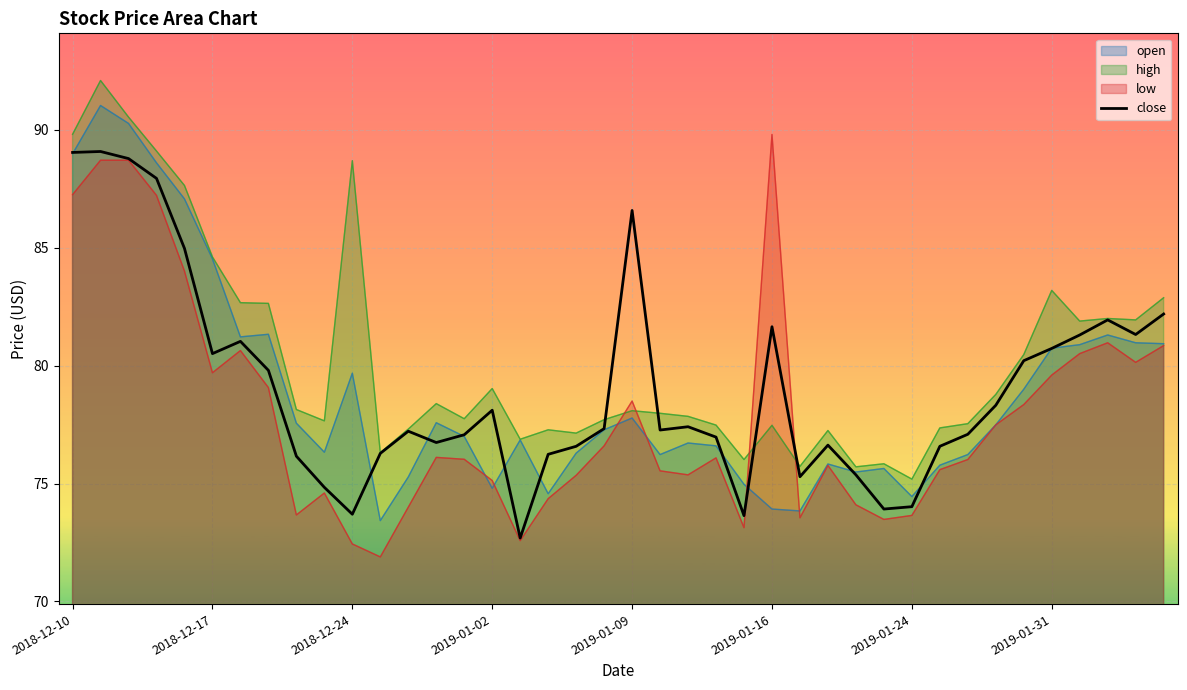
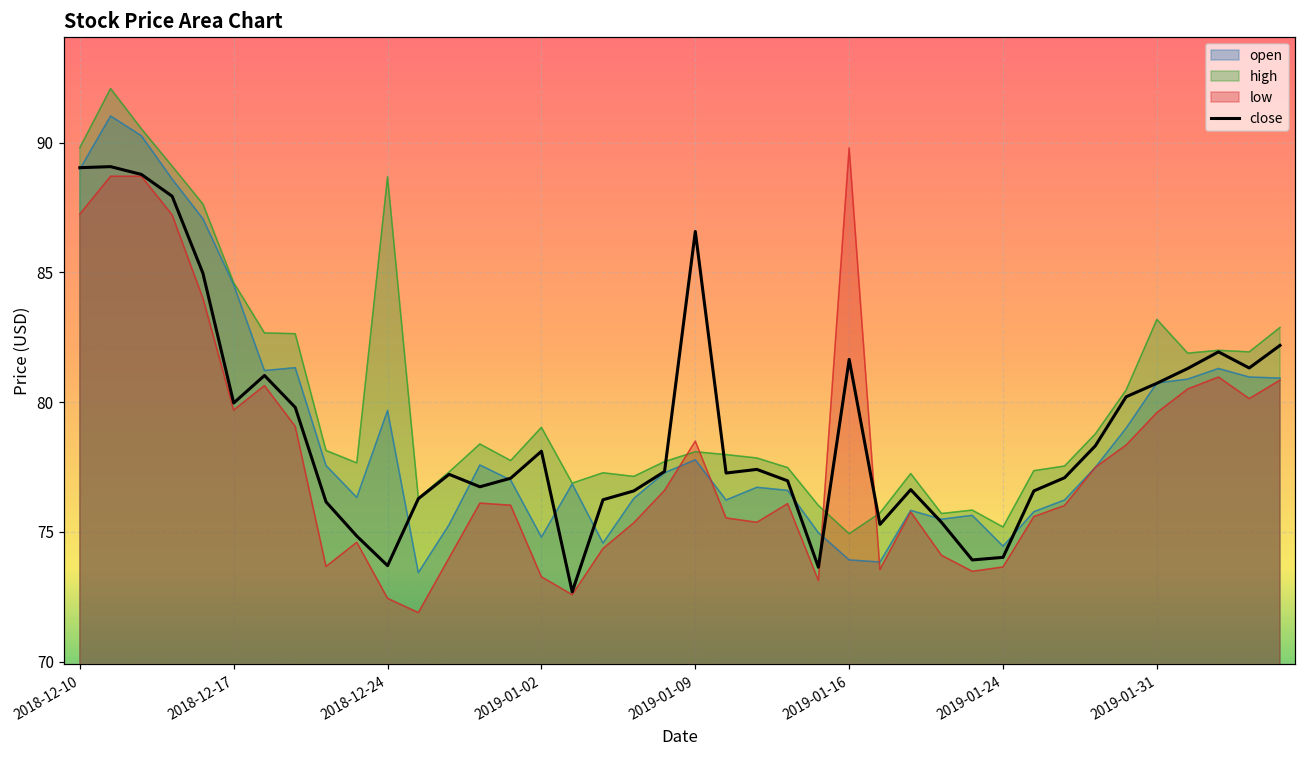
close, 2018-12-17: 80.5 -> 80.0
low, 2019-01-02: 75.1 -> 73.3
high, 2019-01-16: 77.5 -> 74.9
